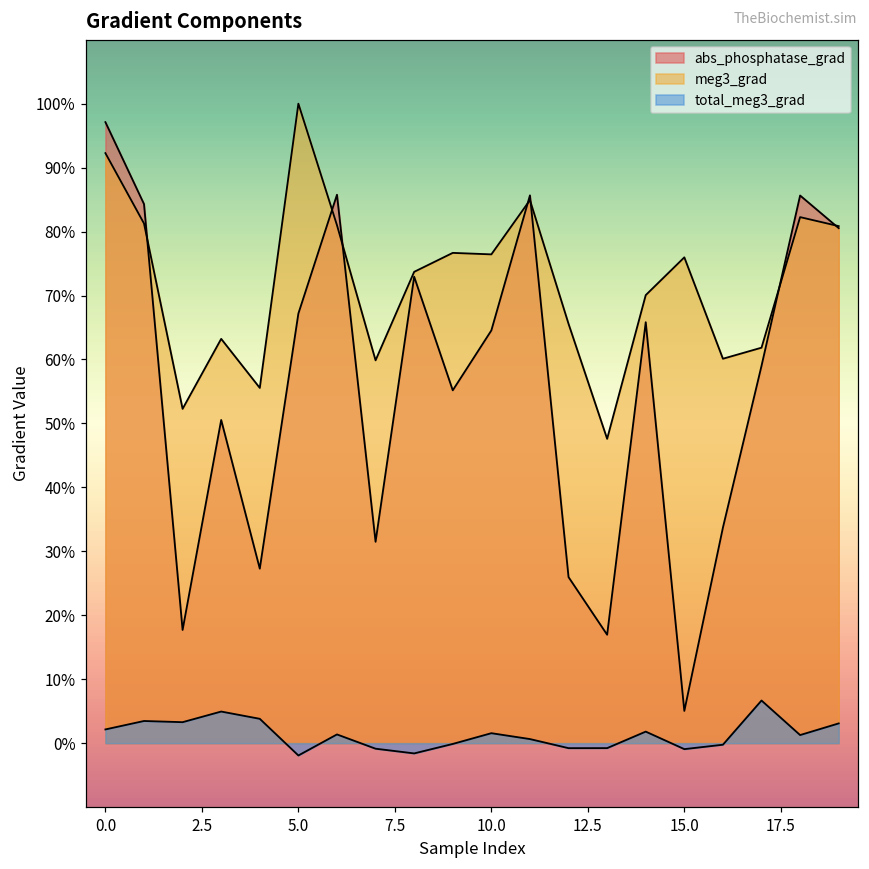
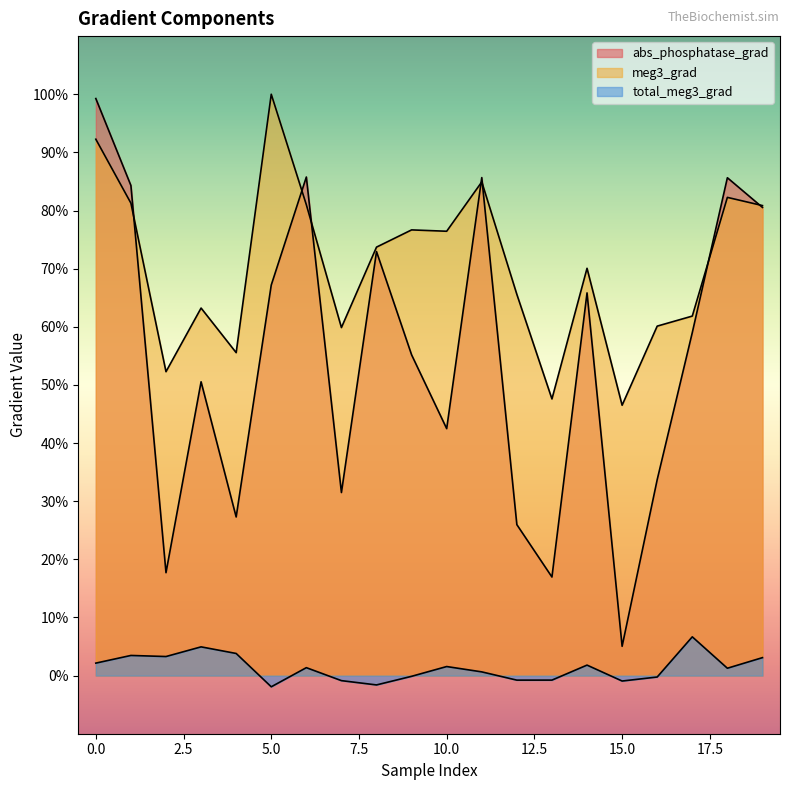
abs_phosphatase_grad, 0.0: 97% -> 99%
abs_phosphatase_grad, 10.0: 65% -> 42%
meg3_grad, 15.0: 76% -> 47%
